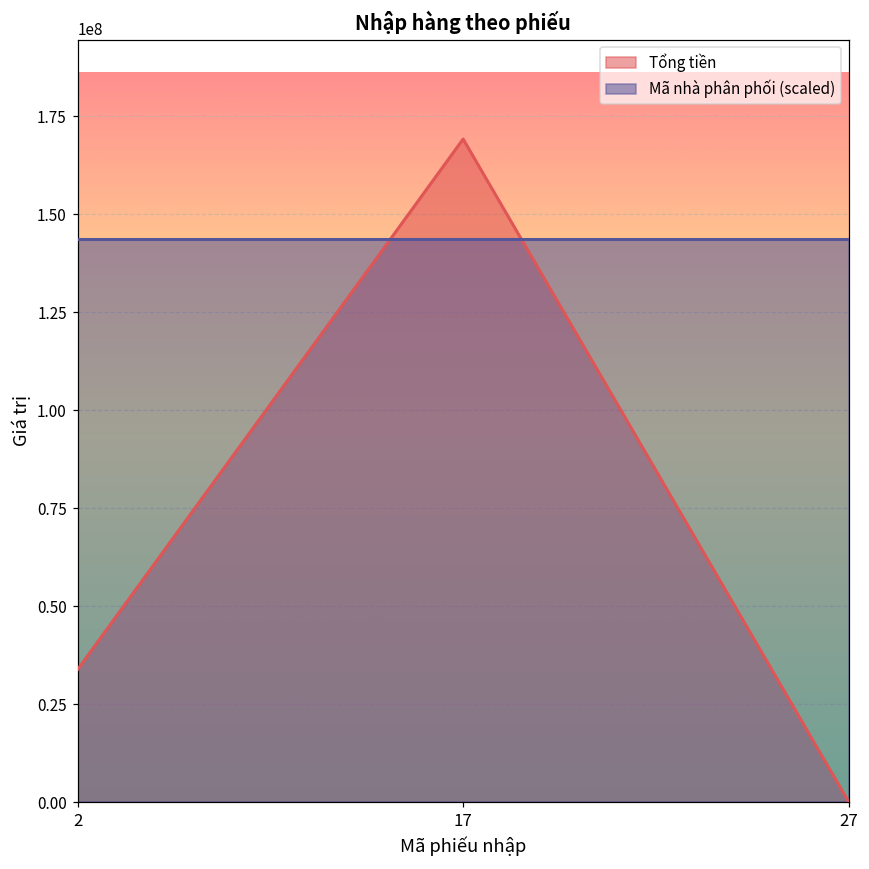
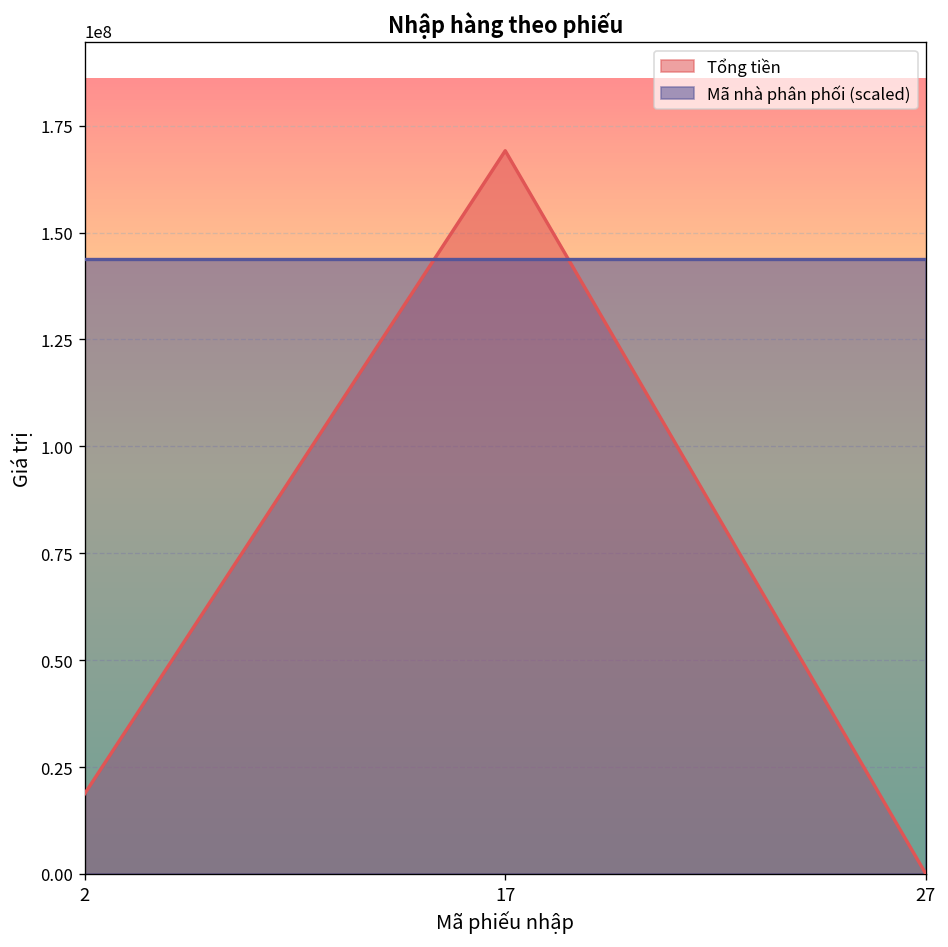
Tổng tiền, 2: 34000000 -> 19000000
